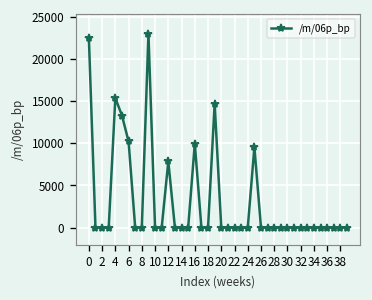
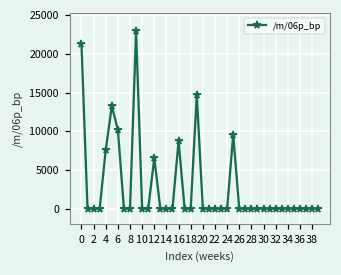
0: 23000 -> 21000
4: 15000 -> 8000
12: 8000 -> 7000
16: 10000 -> 9000
